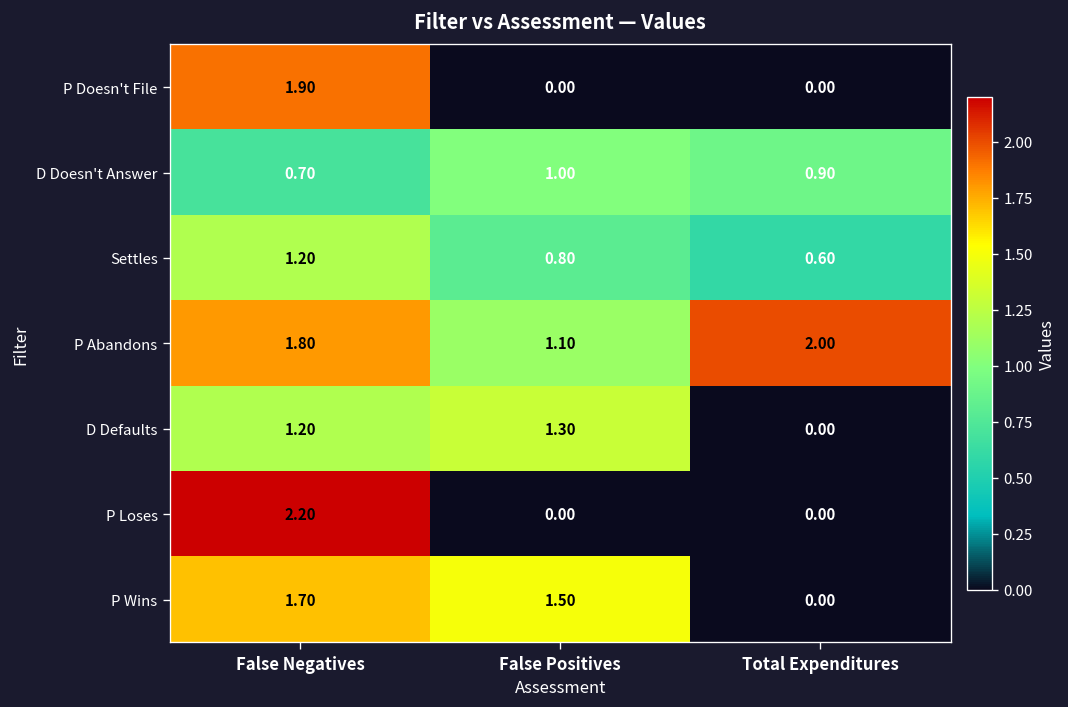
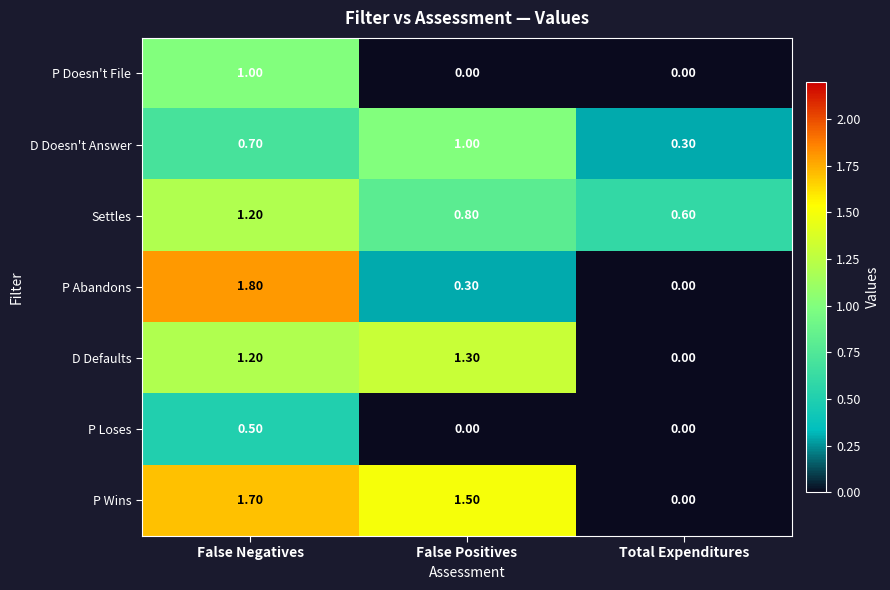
P Doesn't File, False Negatives: 1.90 -> 1.00
D Doesn't Answer, Total Expenditures: 0.90 -> 0.30
P Abandons, False Positives: 1.10 -> 0.30
P Abandons, Total Expenditures: 2.00 -> 0.00
P Loses, False Negatives: 2.20 -> 0.50
